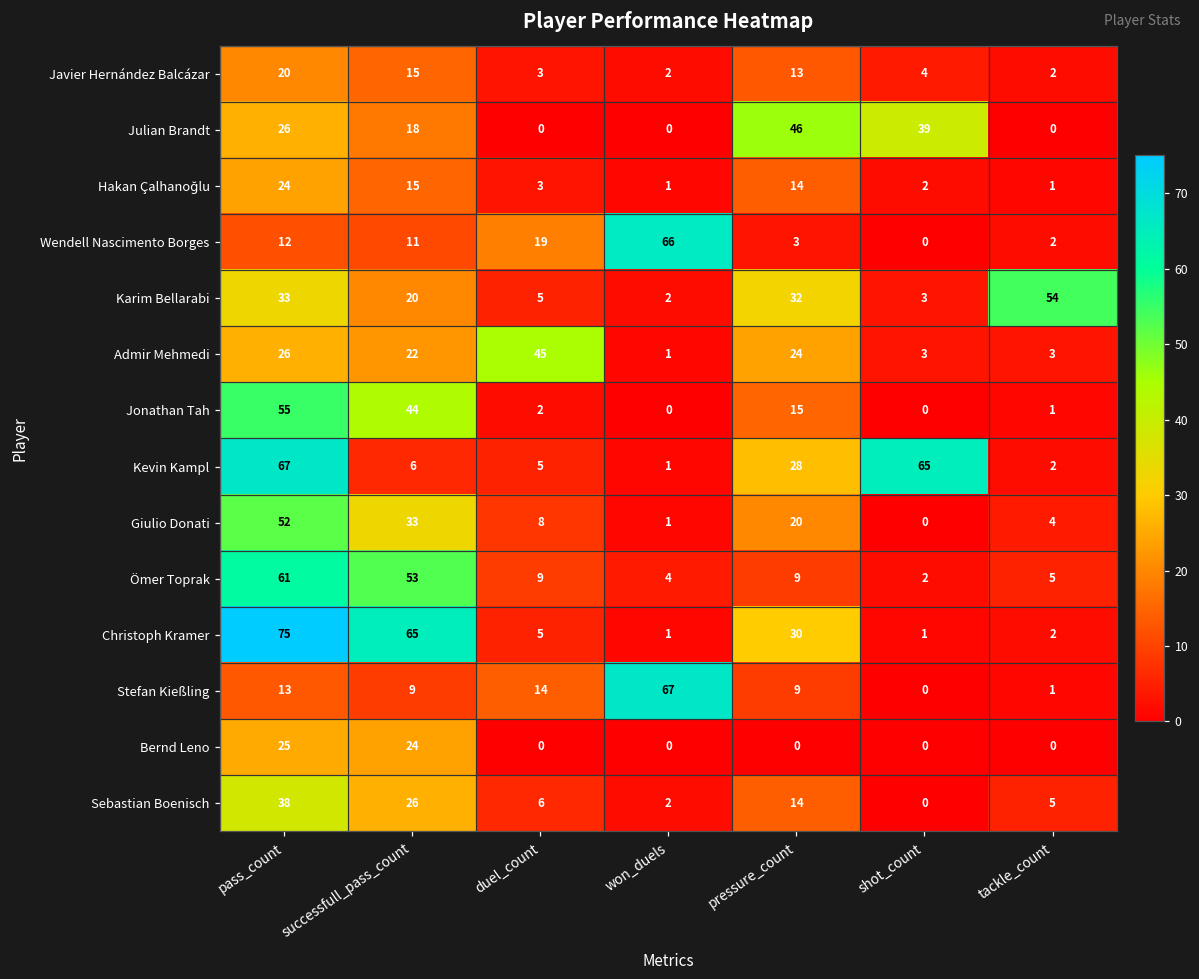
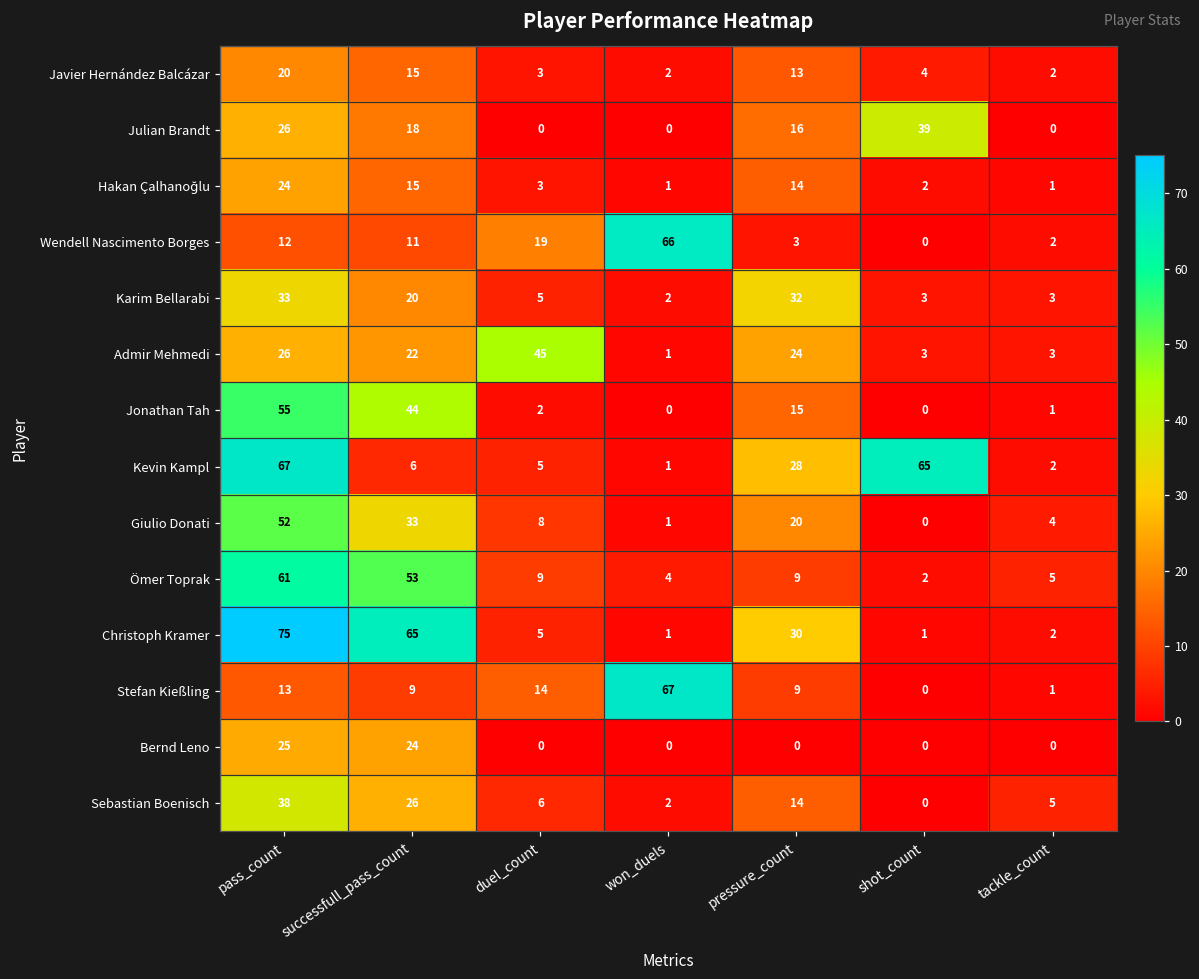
Julian Brandt, pressure_count: 46 -> 16
Karim Bellarabi, tackle_count: 54 -> 3
